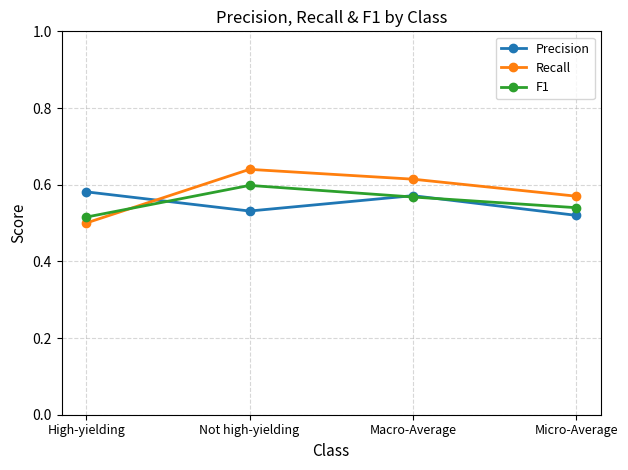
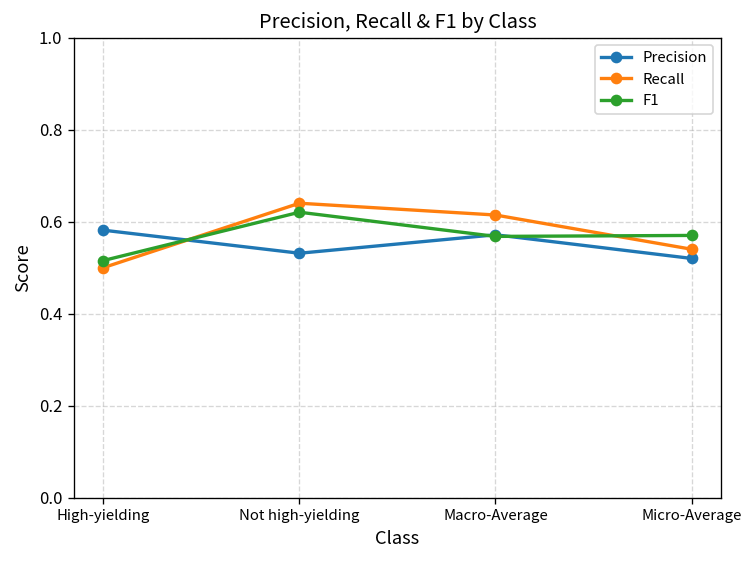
F1, Not high-yielding: 0.60 -> 0.62
Recall, Micro-Average: 0.57 -> 0.54
F1, Micro-Average: 0.54 -> 0.57
